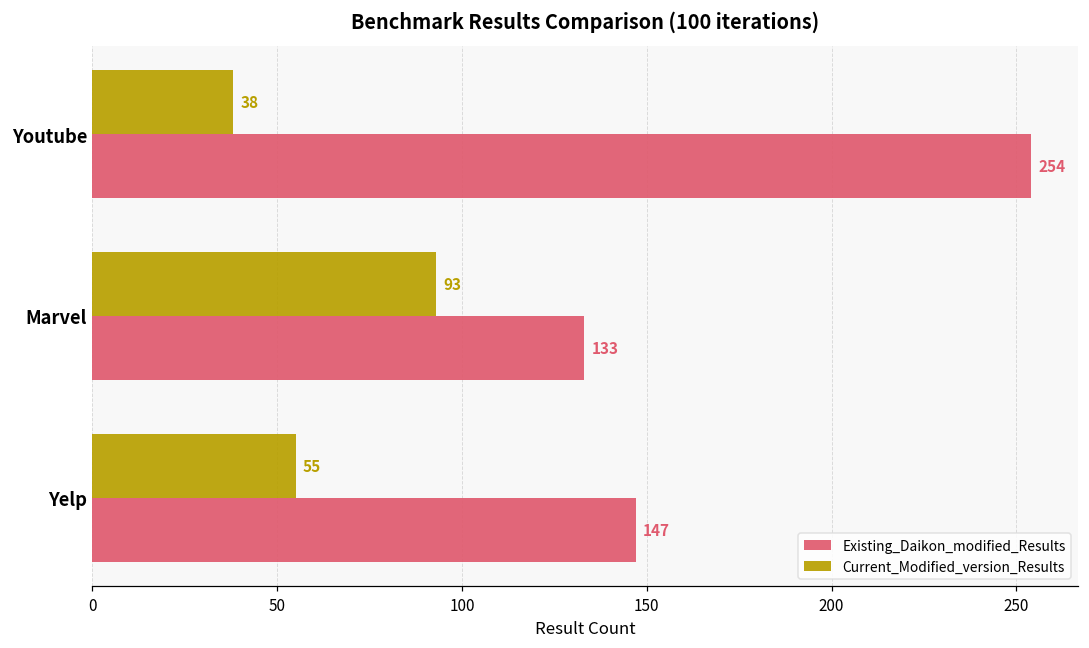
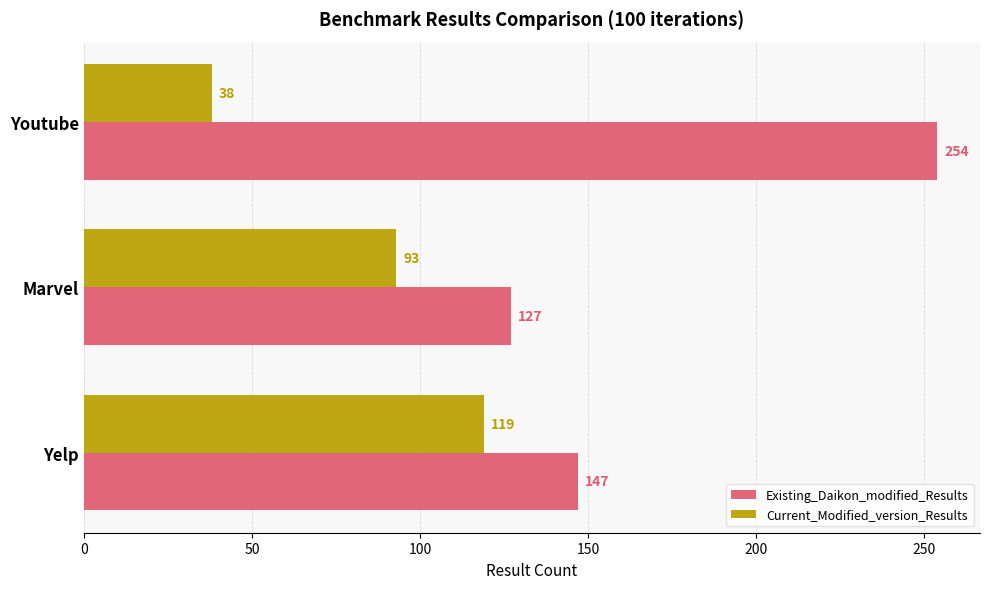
Existing_Daikon_modified_Results, Marvel: 133 -> 127
Current_Modified_version_Results, Yelp: 55 -> 119
